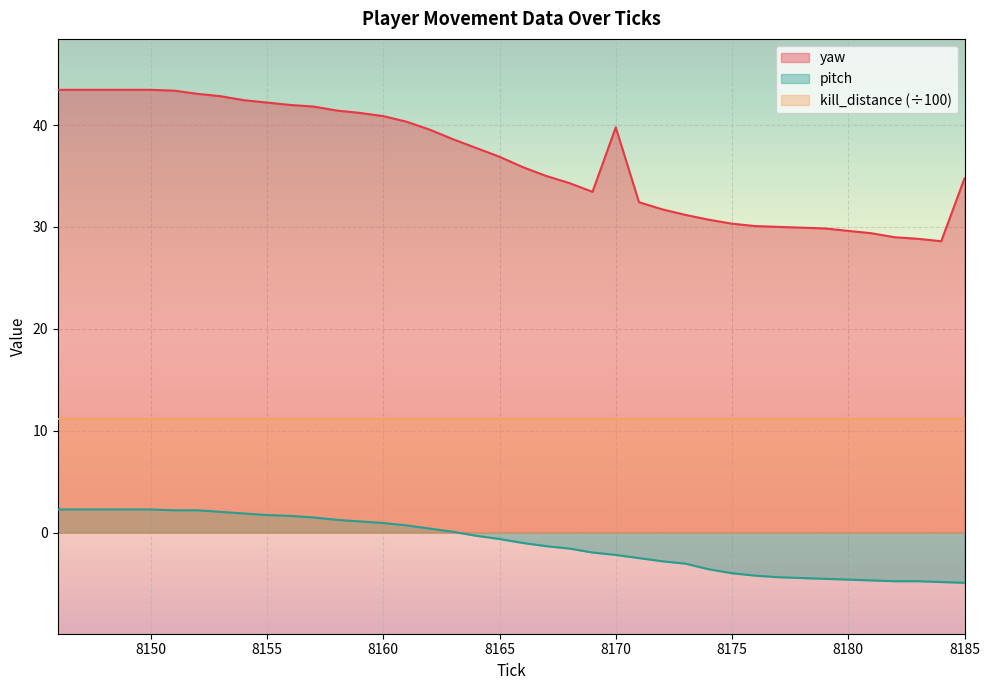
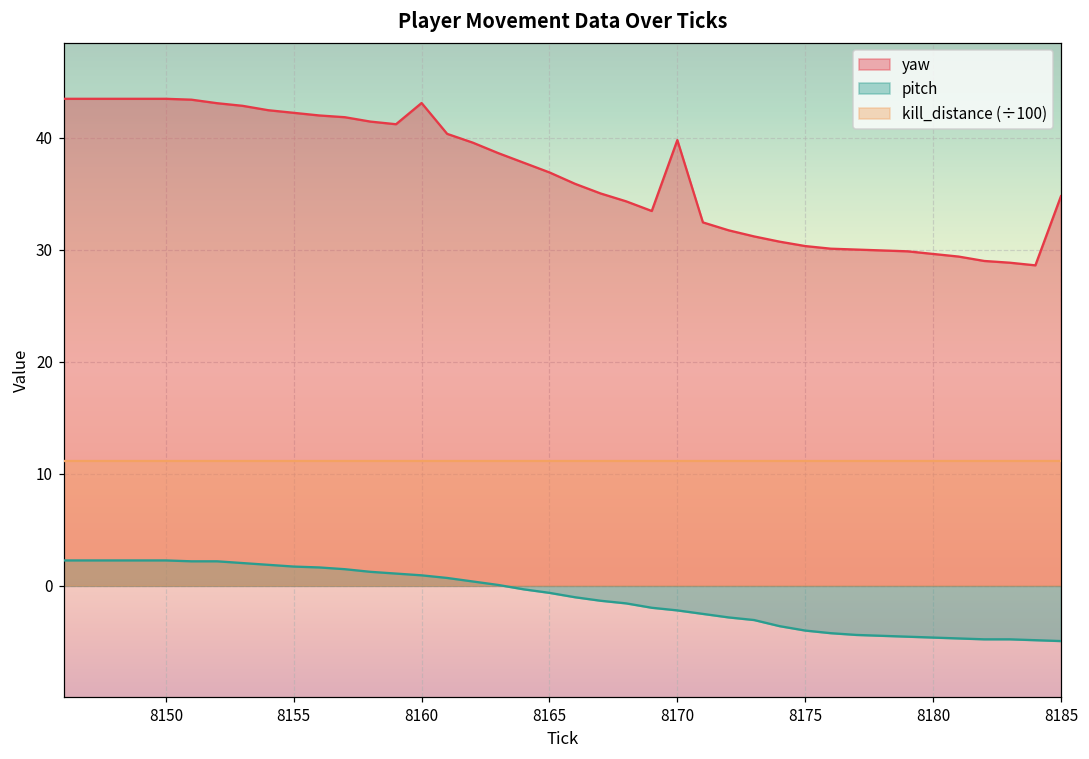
yaw, 8160: 40.9 -> 43.1
